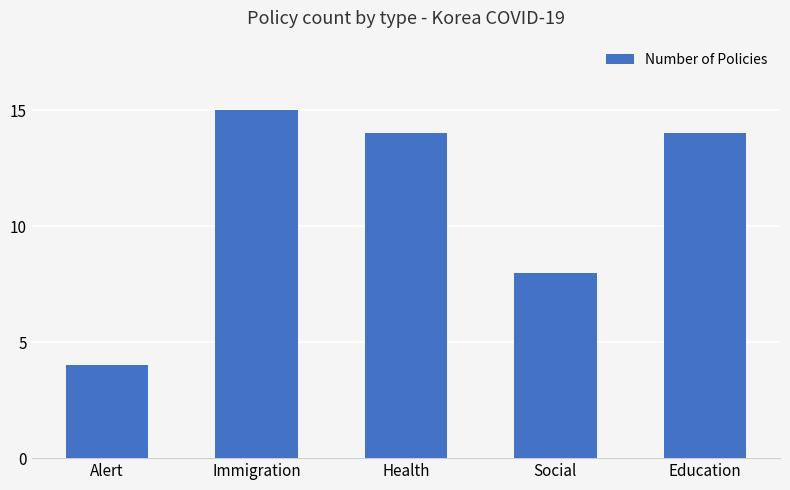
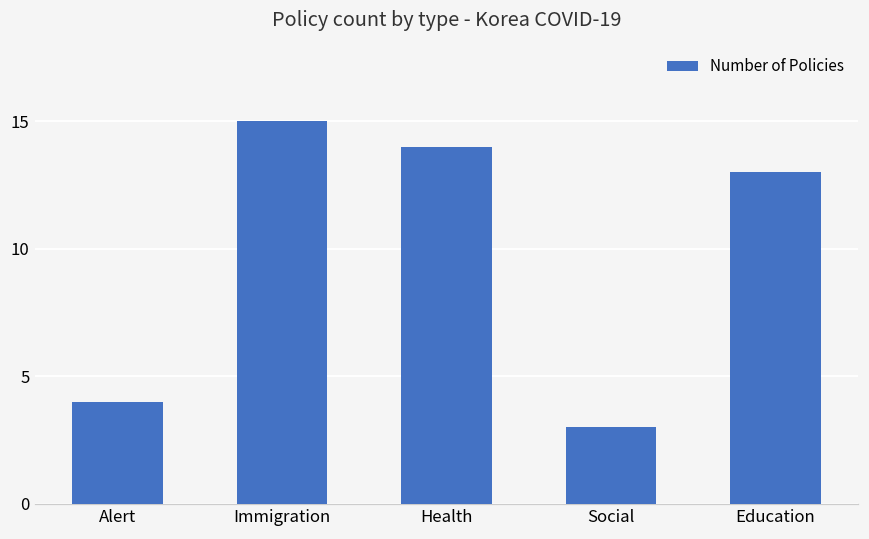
Social: 8 -> 3
Education: 14 -> 13
